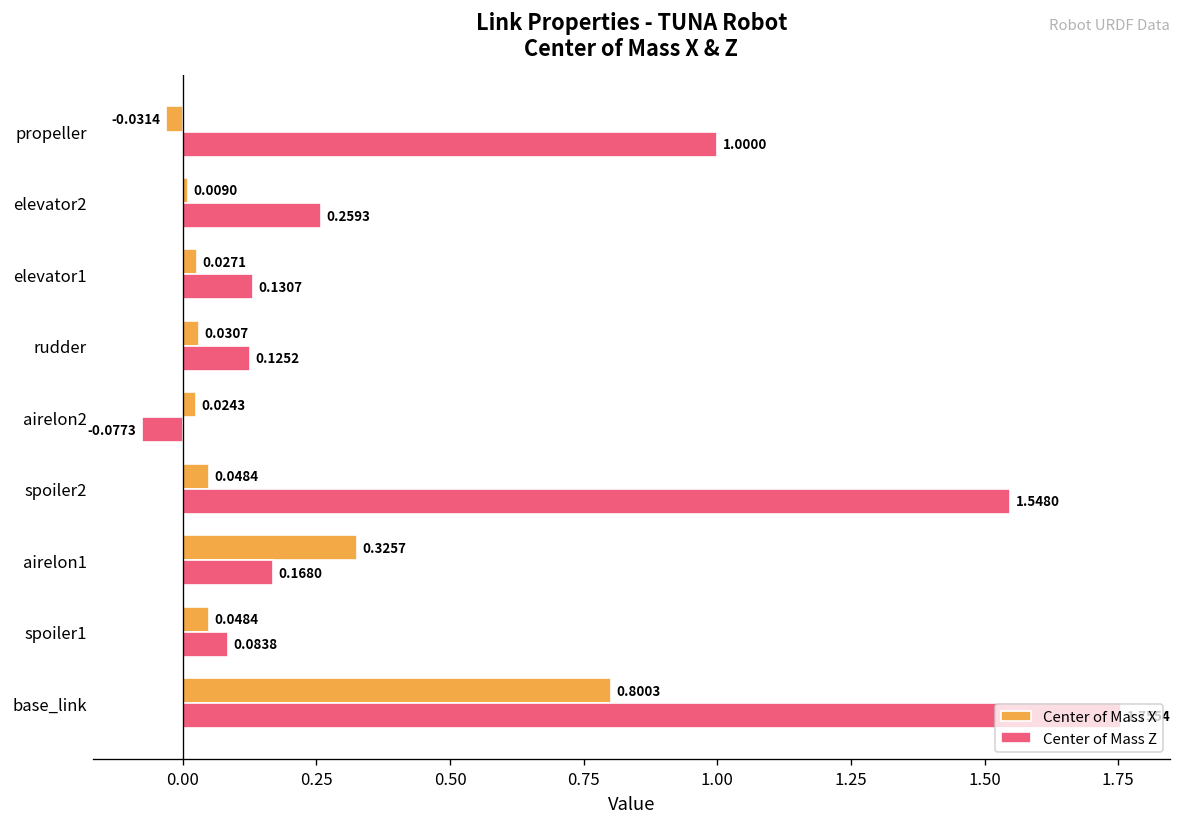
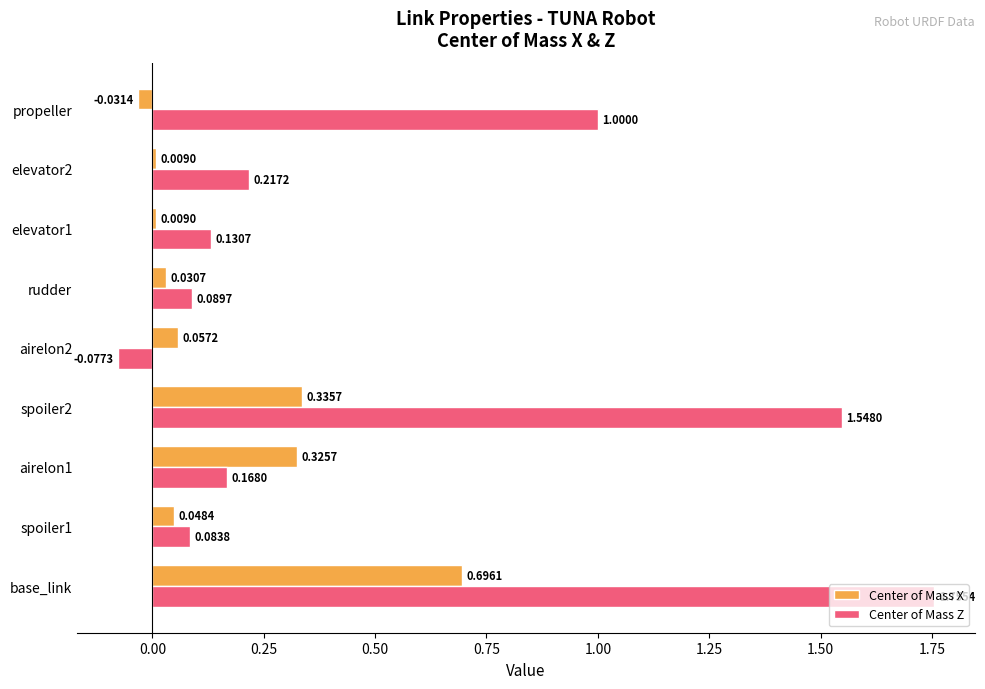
Center of Mass Z, elevator2: 0.2593 -> 0.2172
Center of Mass X, elevator1: 0.0271 -> 0.0090
Center of Mass Z, rudder: 0.1252 -> 0.0897
Center of Mass X, airelon2: 0.0243 -> 0.0572
Center of Mass X, spoiler2: 0.0484 -> 0.3357
Center of Mass X, base_link: 0.8003 -> 0.6961
